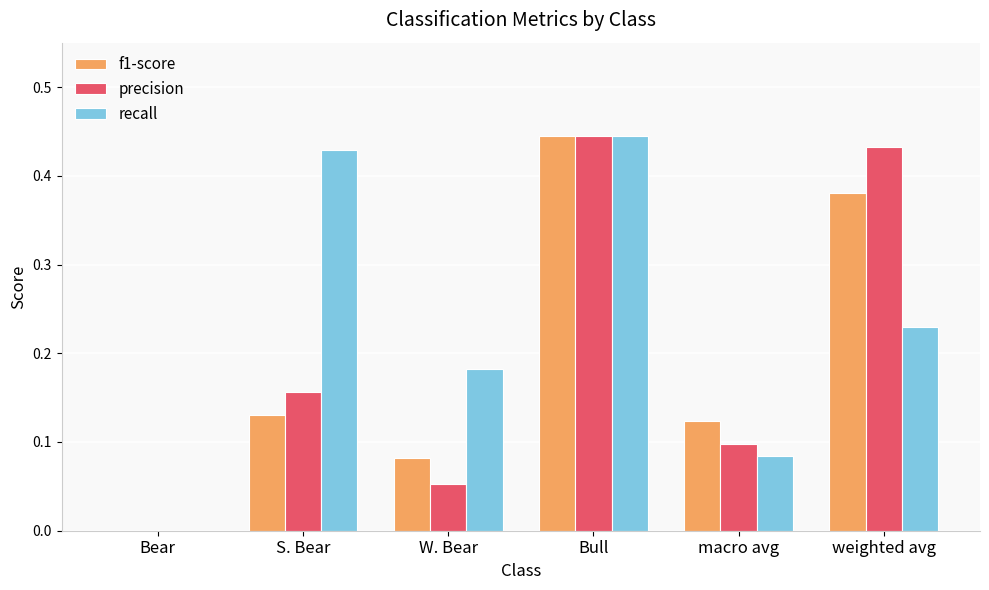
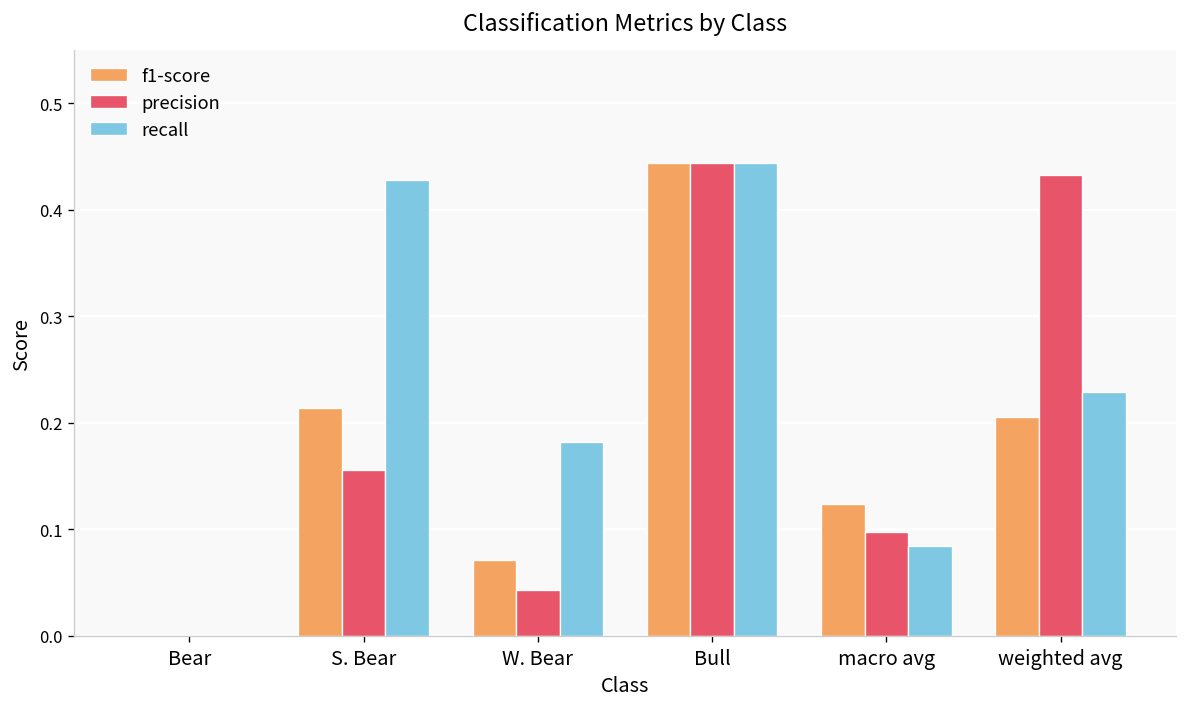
f1-score, S. Bear: 0.13 -> 0.21
f1-score, W. Bear: 0.08 -> 0.07
precision, W. Bear: 0.05 -> 0.04
f1-score, weighted avg: 0.38 -> 0.21
